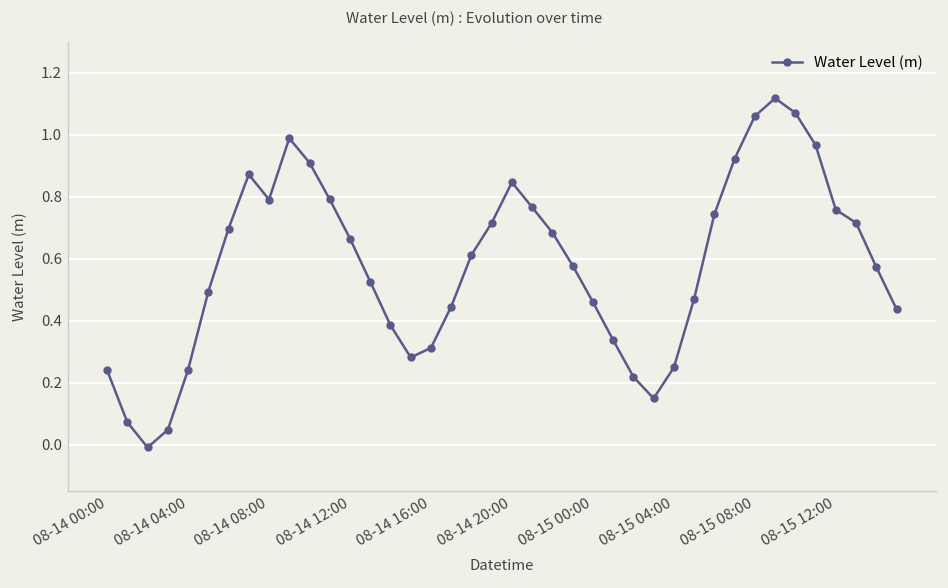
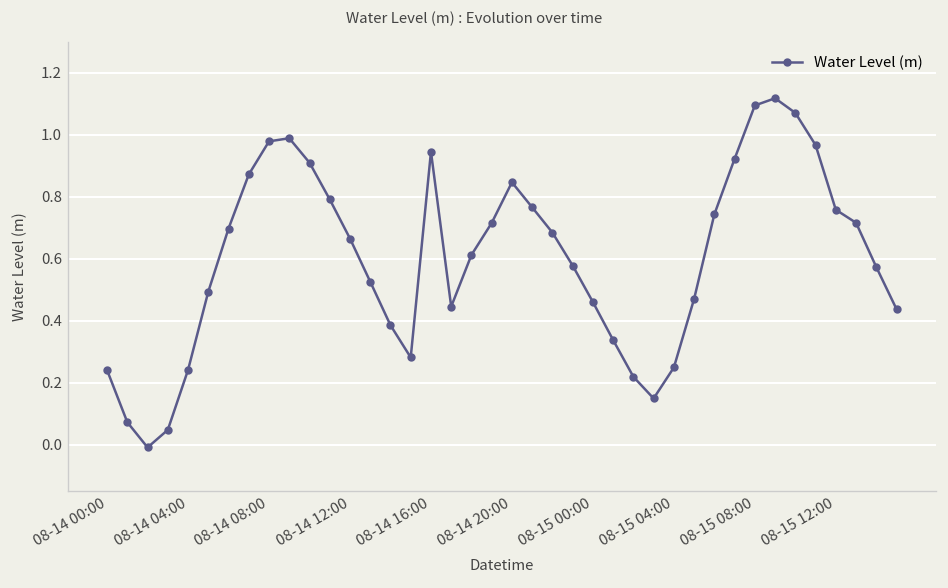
08-14 08:00: 0.79 -> 0.98
08-14 16:00: 0.31 -> 0.95
08-15 08:00: 1.06 -> 1.10
